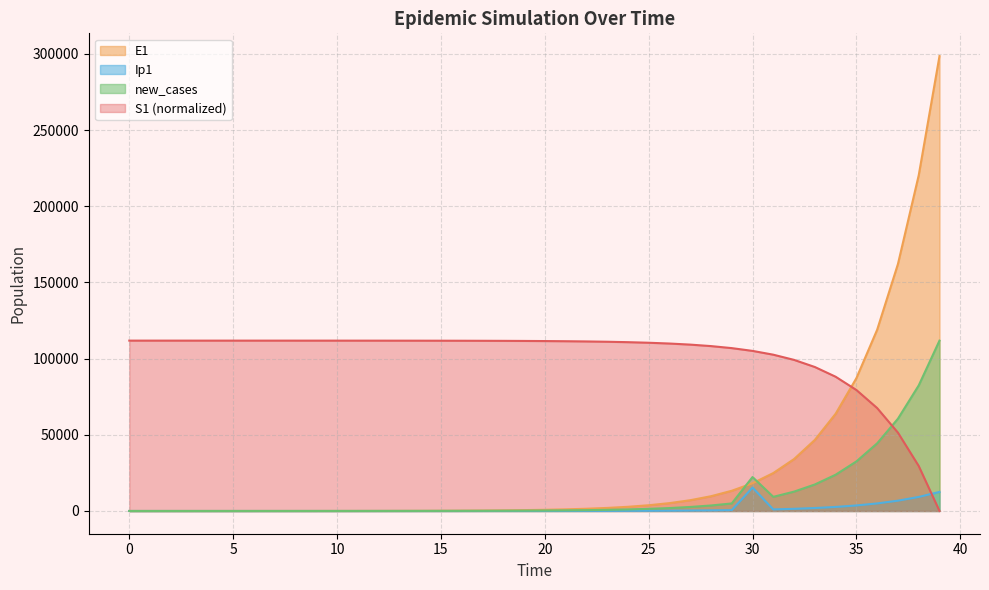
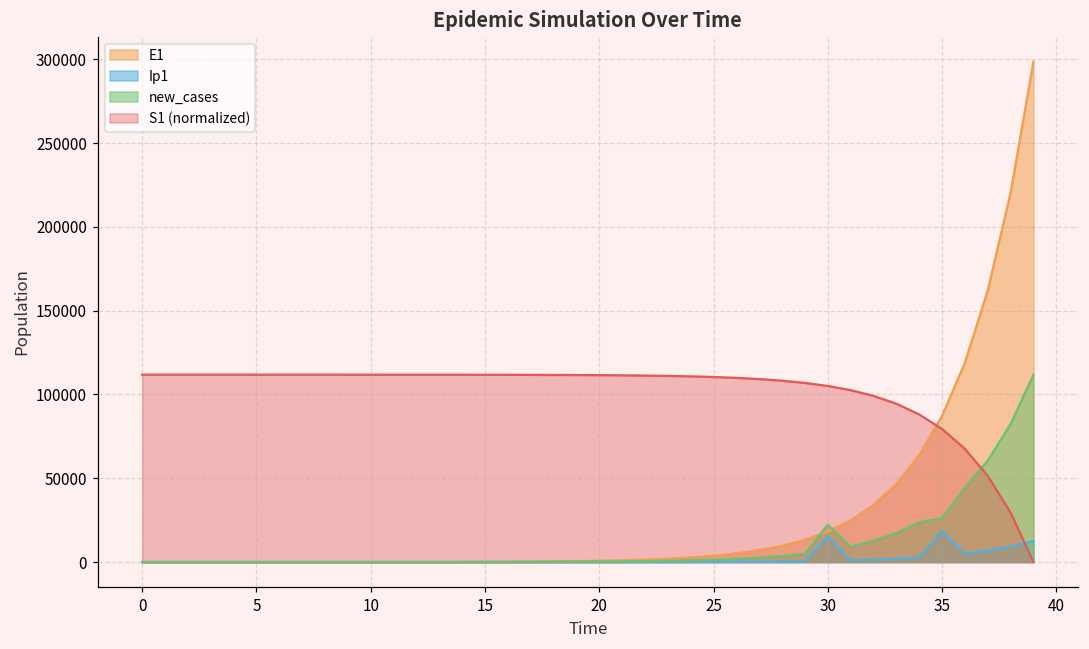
Ip1, 35: 4000 -> 19000
new_cases, 35: 33000 -> 26000
